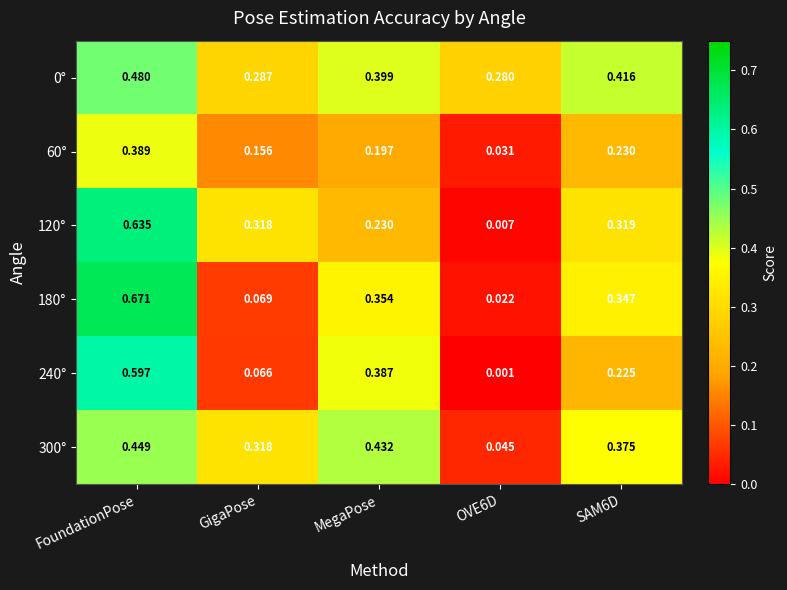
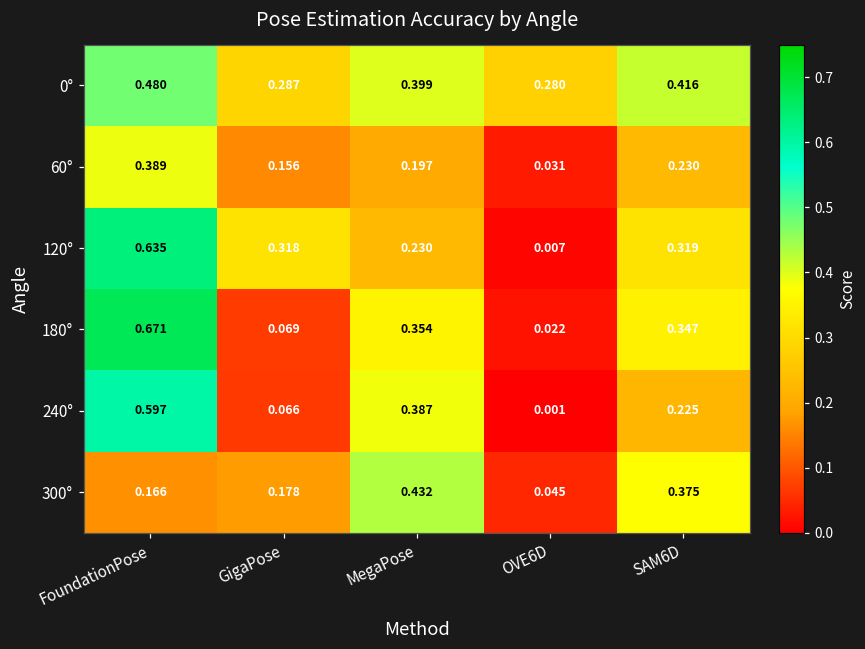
300°, FoundationPose: 0.449 -> 0.166
300°, GigaPose: 0.318 -> 0.178
